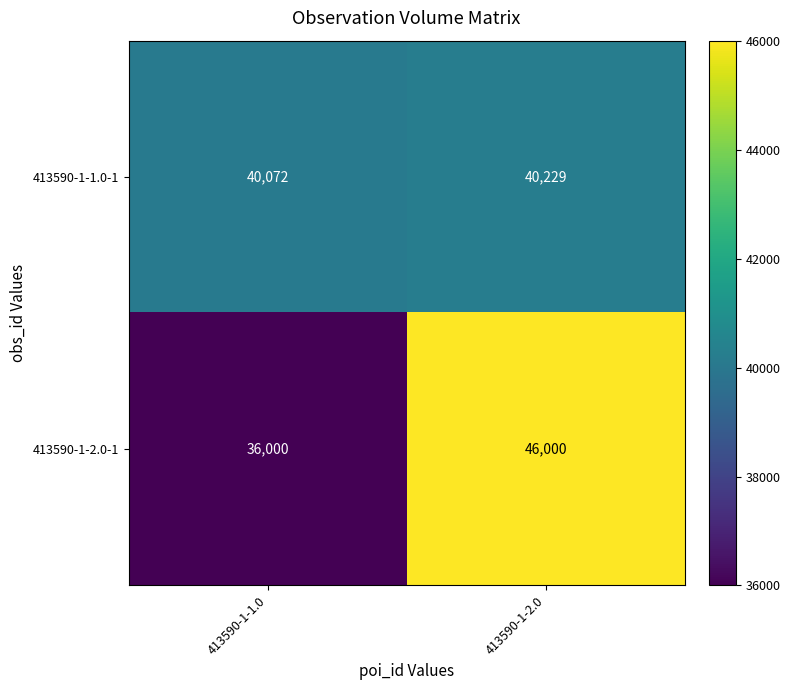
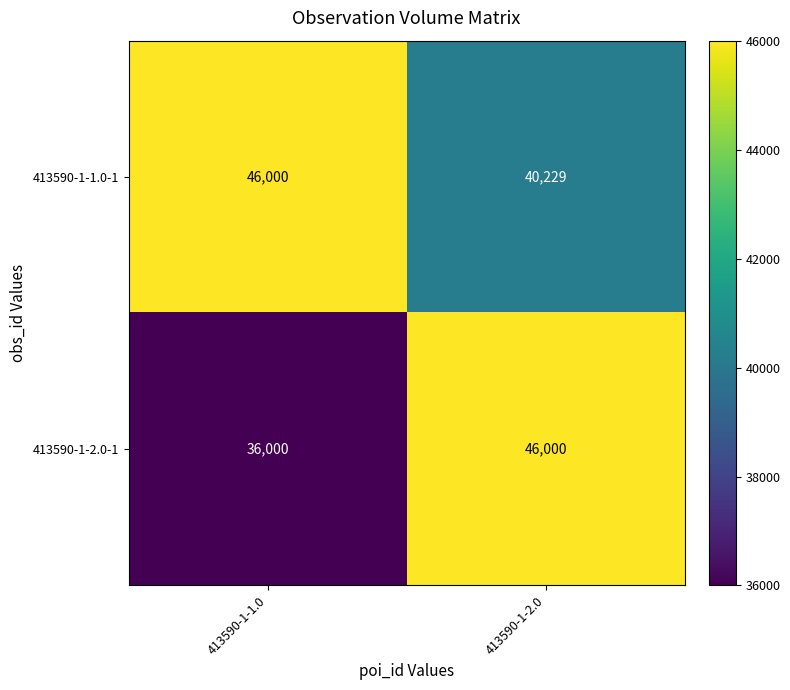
413590-1-1.0-1, 413590-1-1.0: 40,072 -> 46,000
